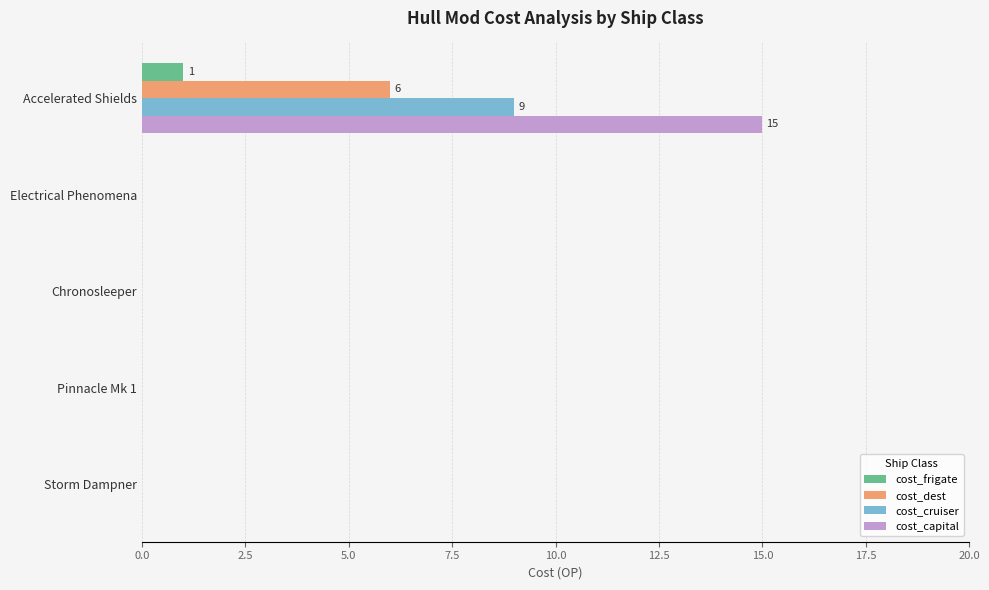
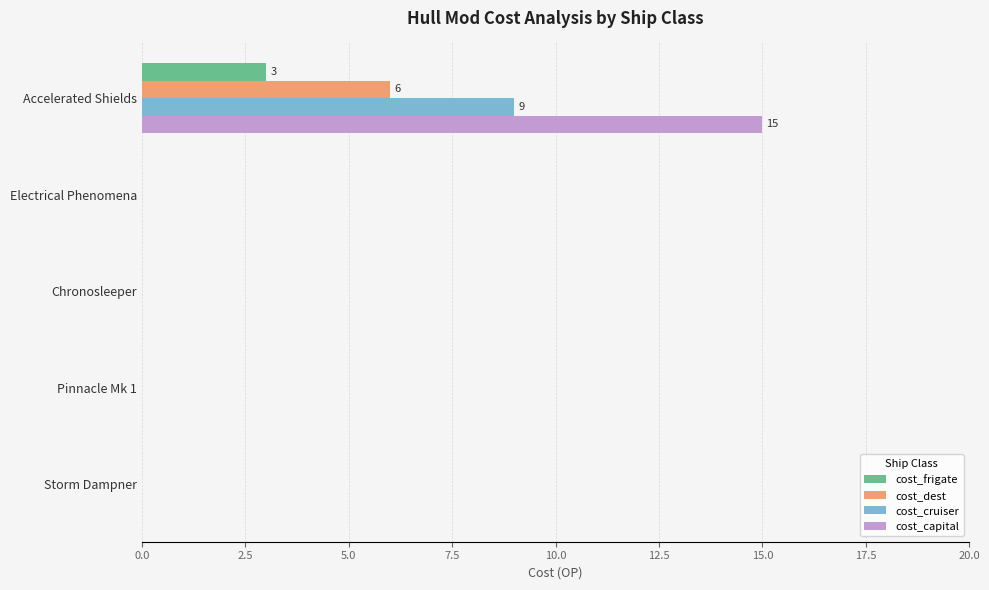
cost_frigate, Accelerated Shields: 1 -> 3
